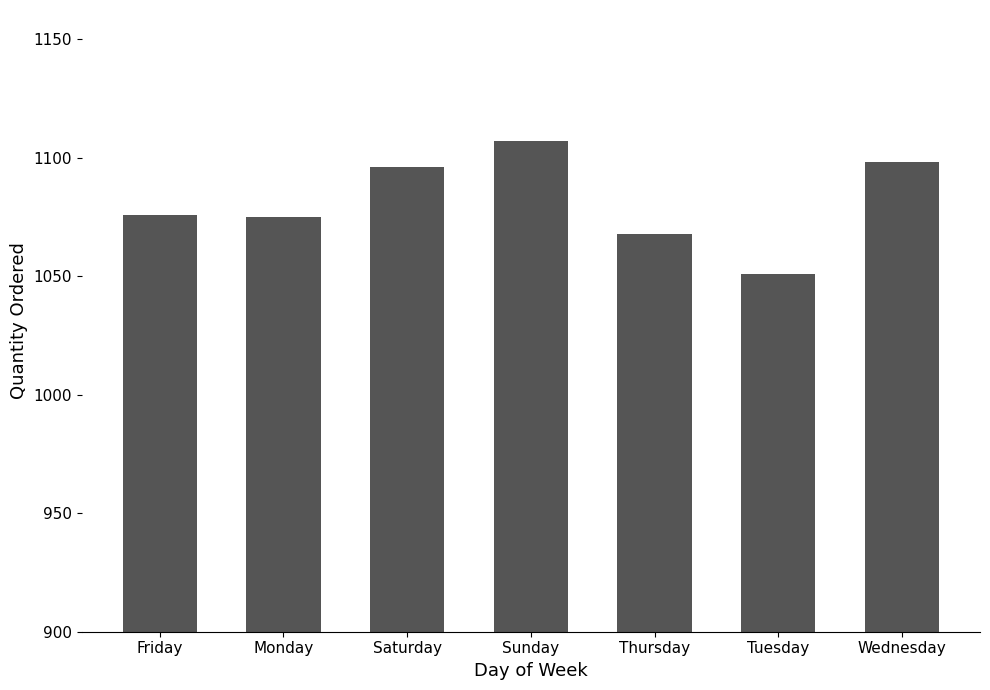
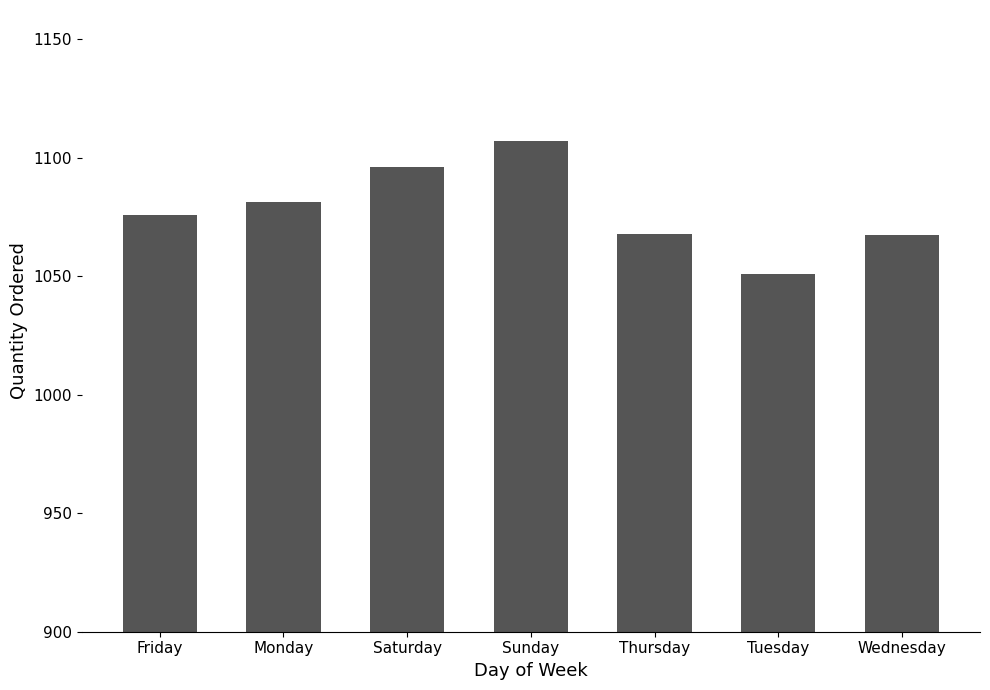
Monday: 1075 -> 1082
Wednesday: 1098 -> 1067
